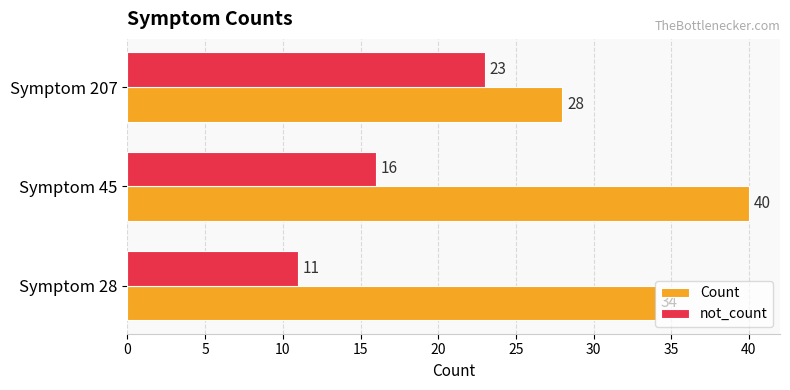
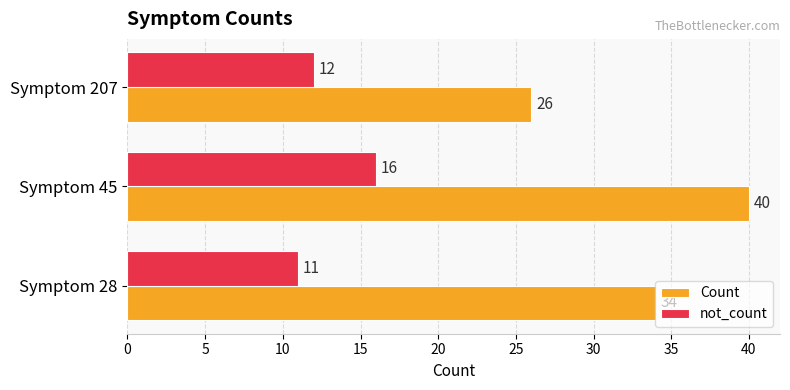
not_count, Symptom 207: 23 -> 12
Count, Symptom 207: 28 -> 26
